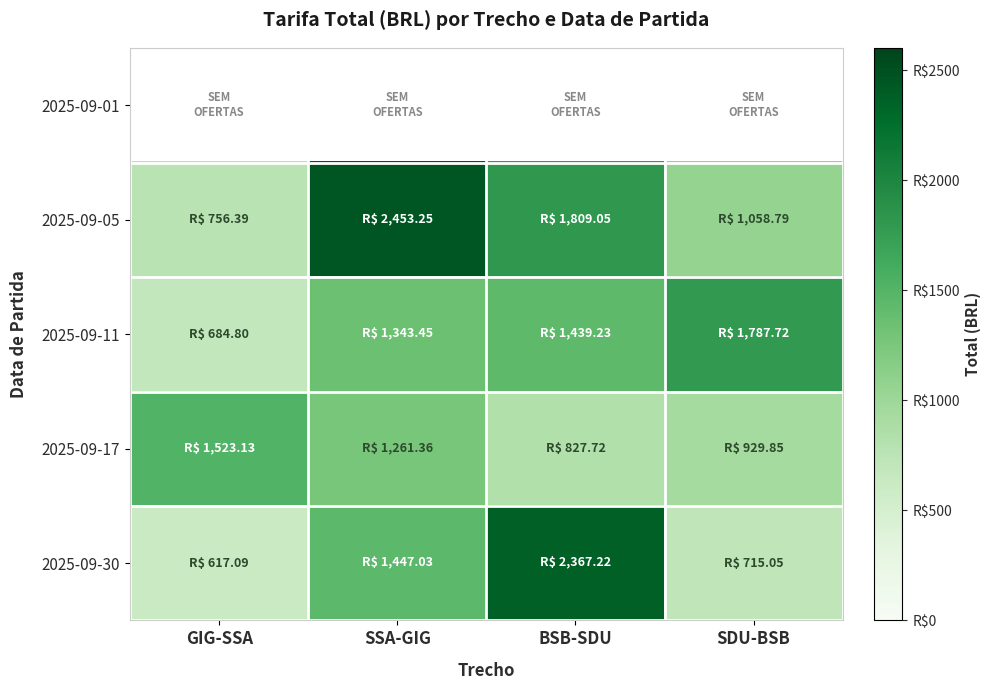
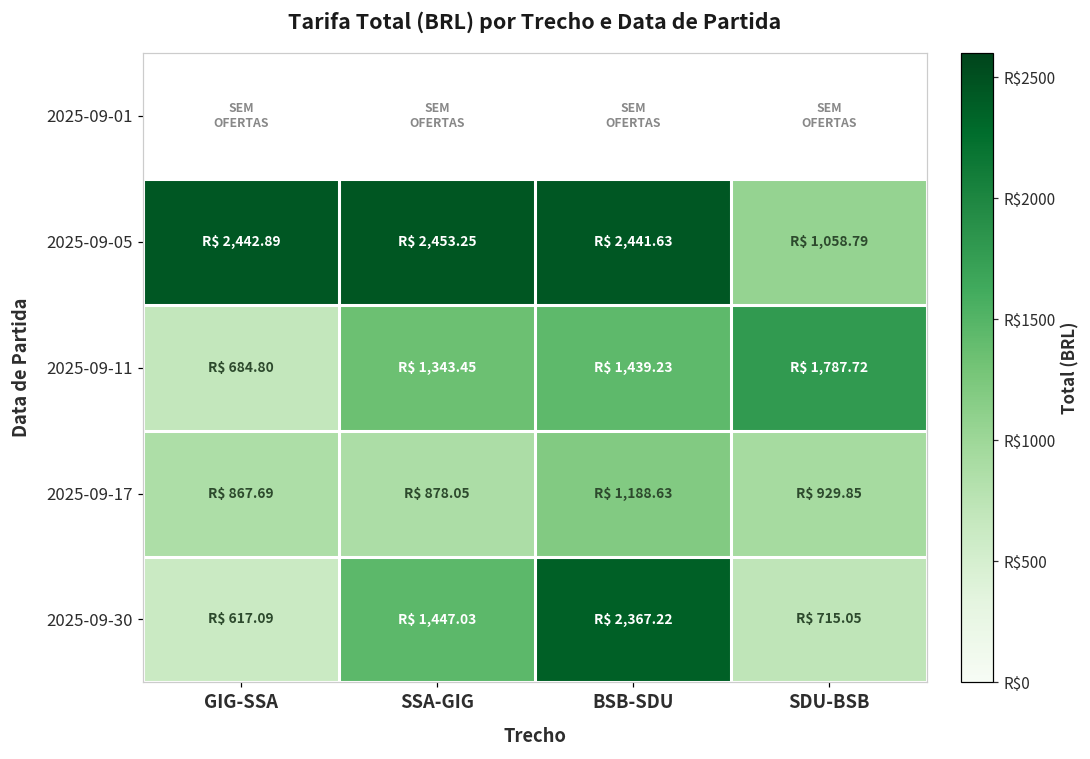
2025-09-05, GIG-SSA: 756.39 -> 2,442.89
2025-09-05, BSB-SDU: 1,809.05 -> 2,441.63
2025-09-17, GIG-SSA: 1,523.13 -> 867.69
2025-09-17, SSA-GIG: 1,261.36 -> 878.05
2025-09-17, BSB-SDU: 827.72 -> 1,188.63
